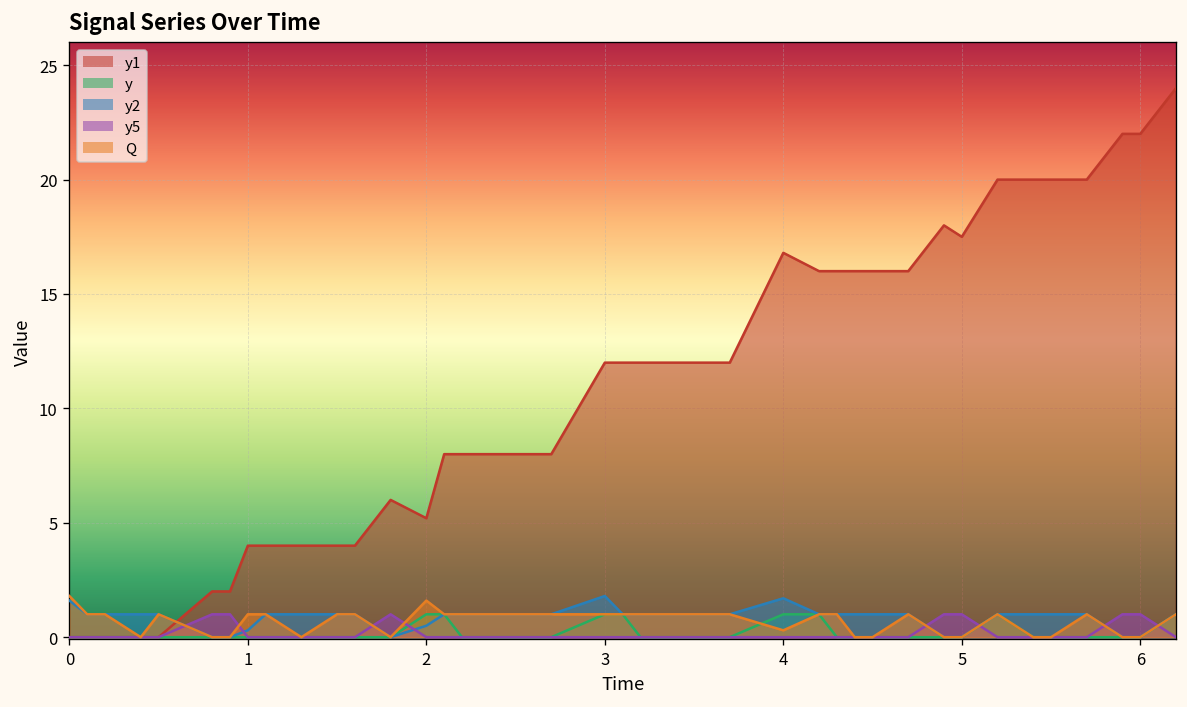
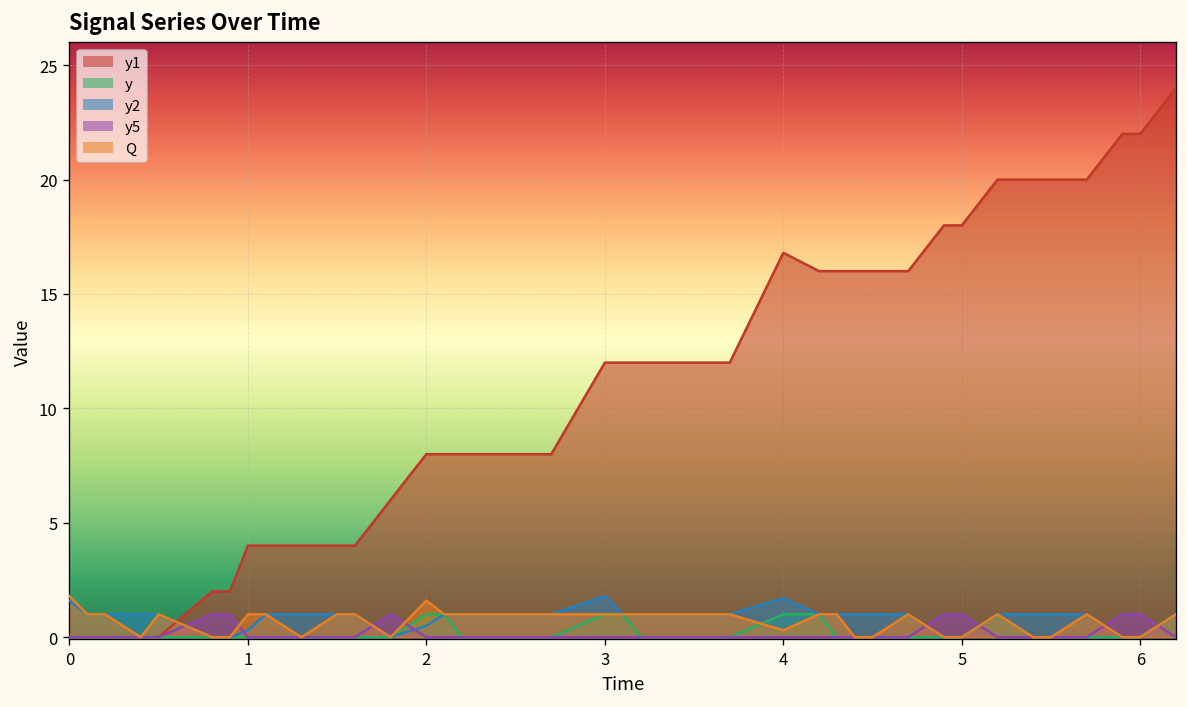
y1, 2: 5.2 -> 8.0
y1, 5: 17.5 -> 18.0
